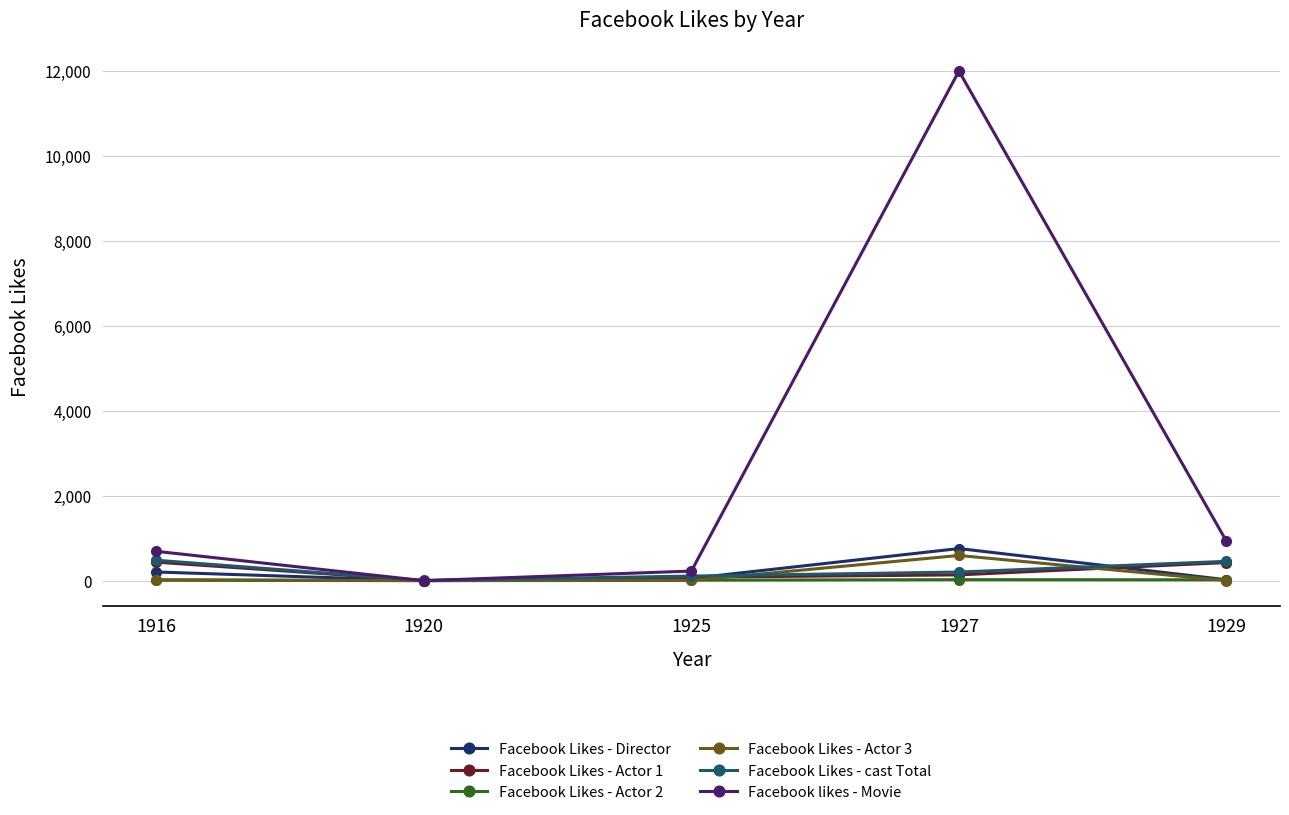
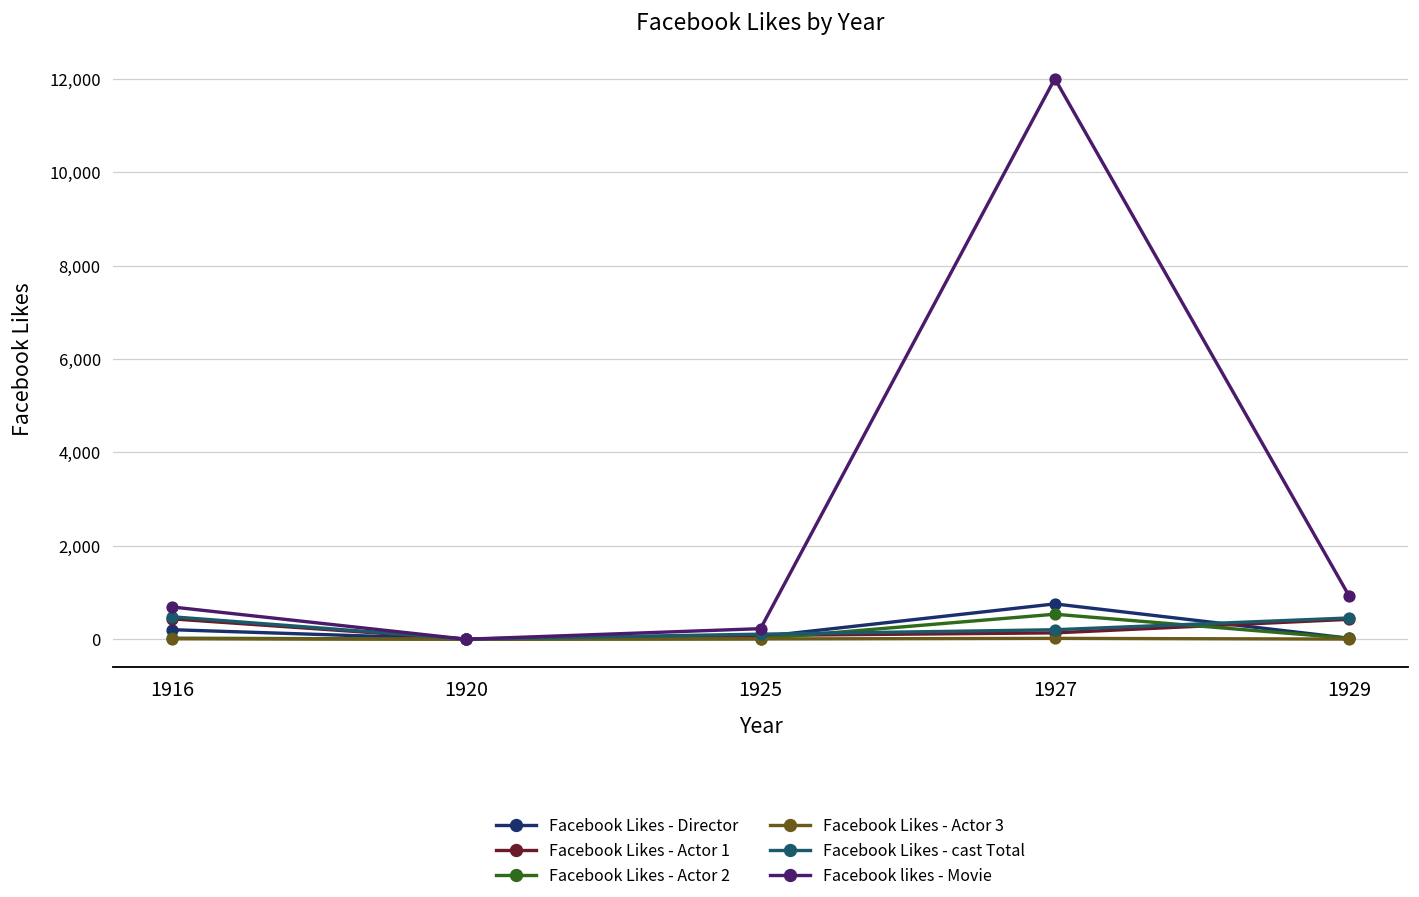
Facebook Likes - Actor 2, 1927: 0 -> 500
Facebook Likes - Actor 3, 1927: 600 -> 0
